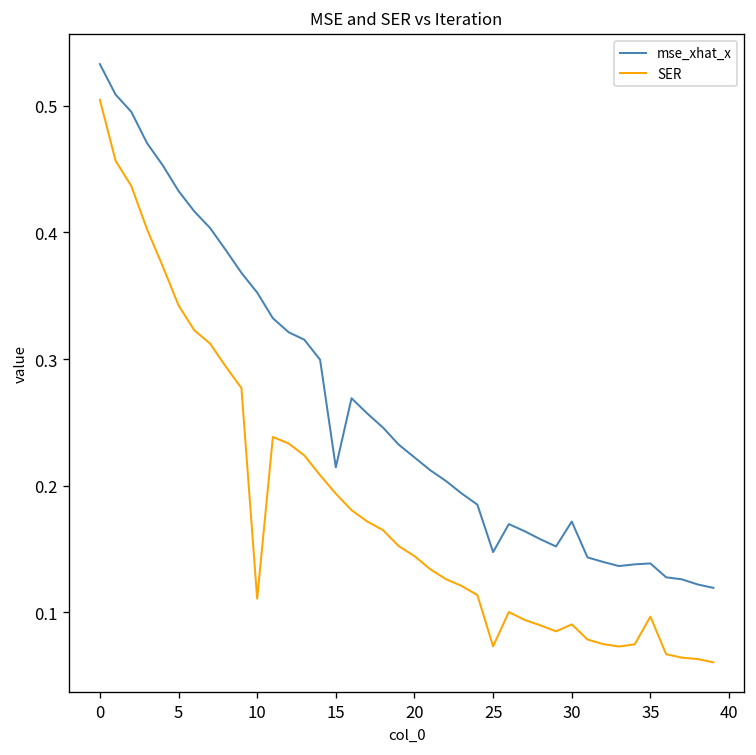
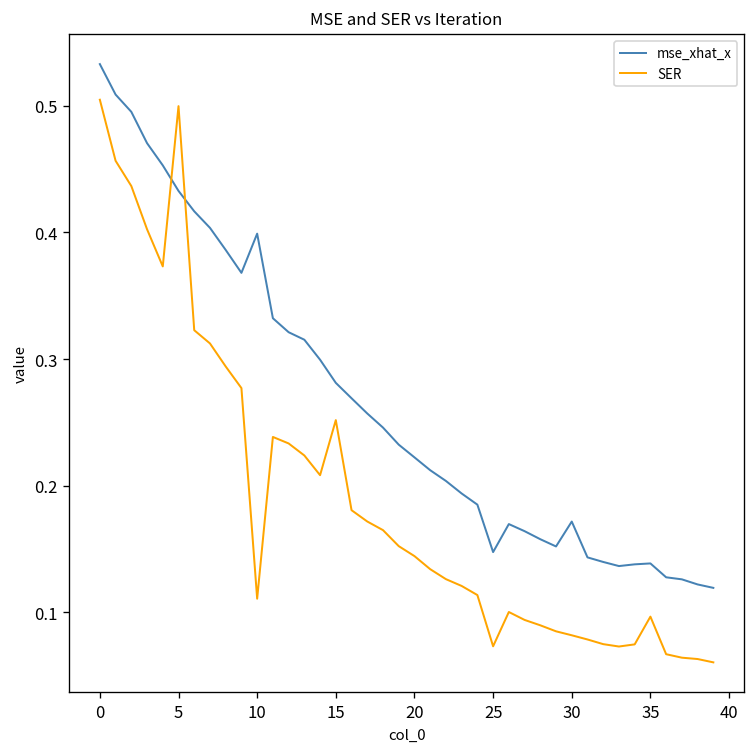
SER, 5: 0.342 -> 0.500
mse_xhat_x, 10: 0.352 -> 0.399
mse_xhat_x, 15: 0.215 -> 0.281
SER, 15: 0.194 -> 0.252
SER, 30: 0.091 -> 0.082
